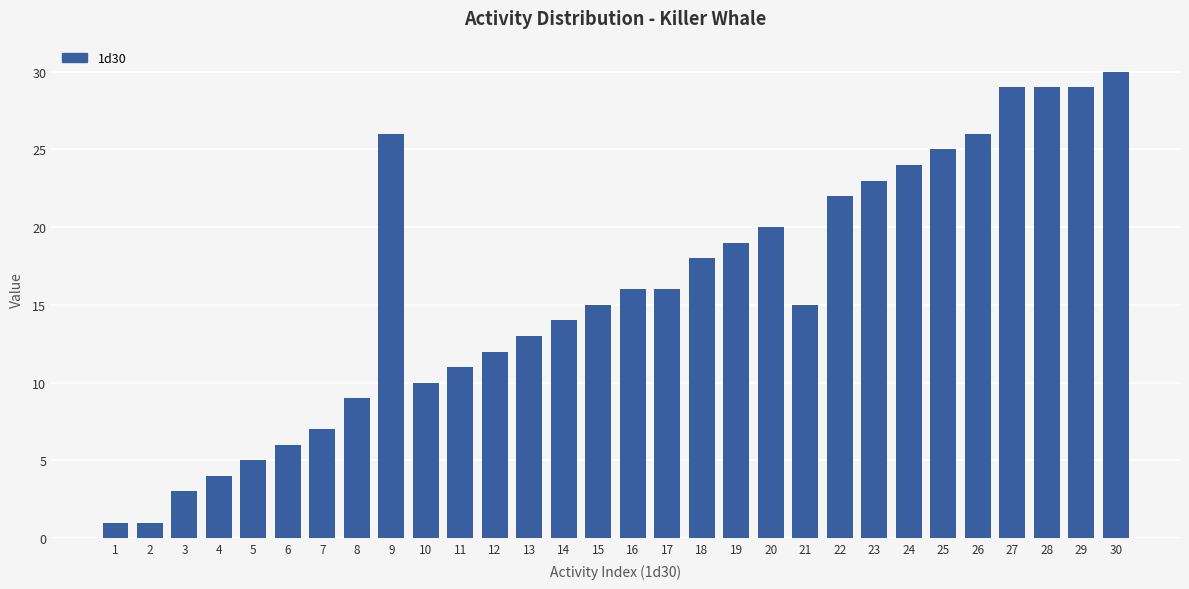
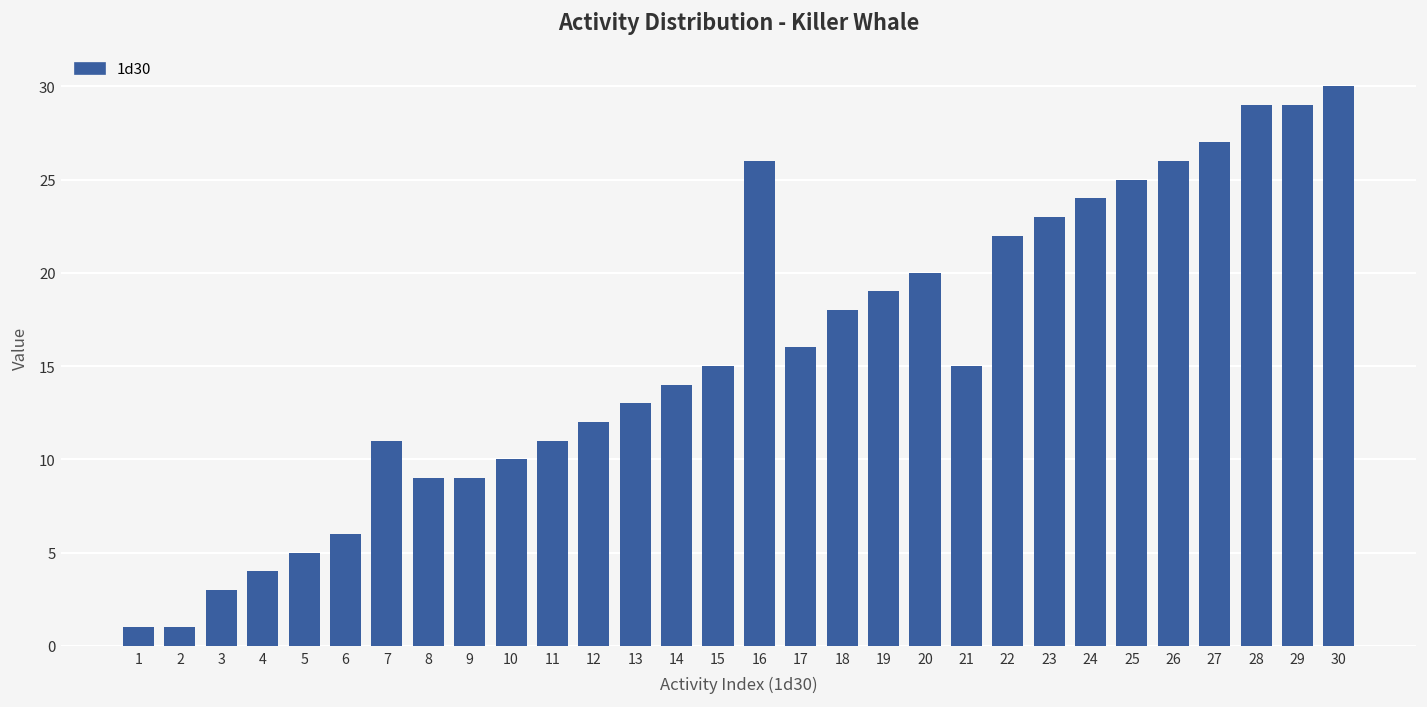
7: 7 -> 11
9: 26 -> 9
16: 16 -> 26
27: 29 -> 27
